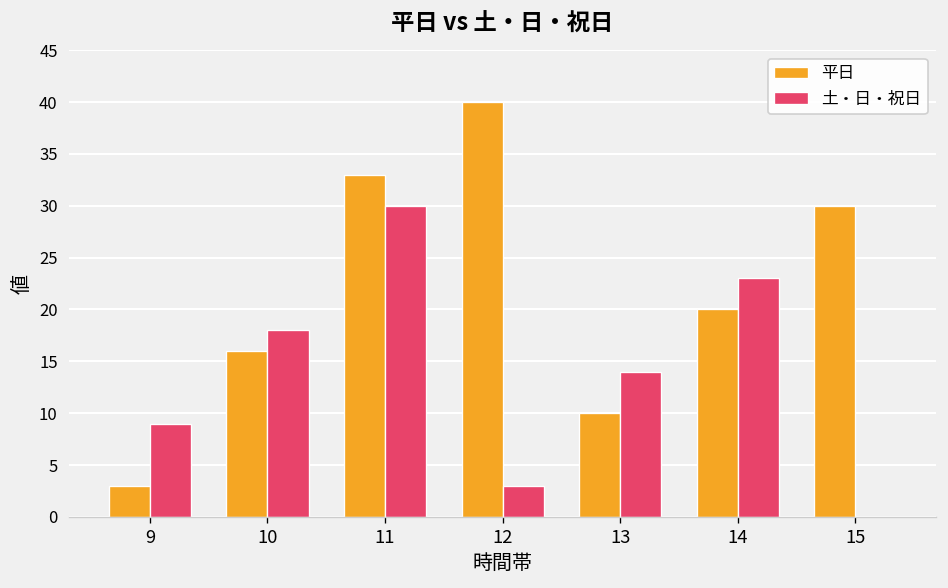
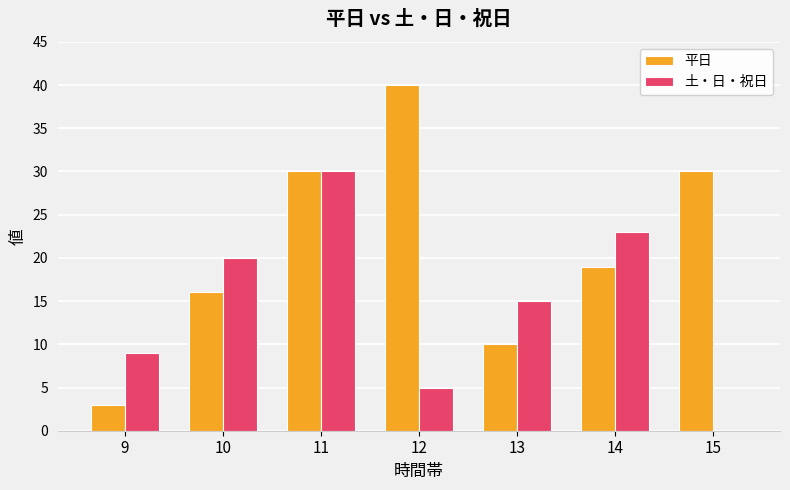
土・日・祝日, 10: 18 -> 20
平日, 11: 33 -> 30
土・日・祝日, 12: 3 -> 5
土・日・祝日, 13: 14 -> 15
平日, 14: 20 -> 19
